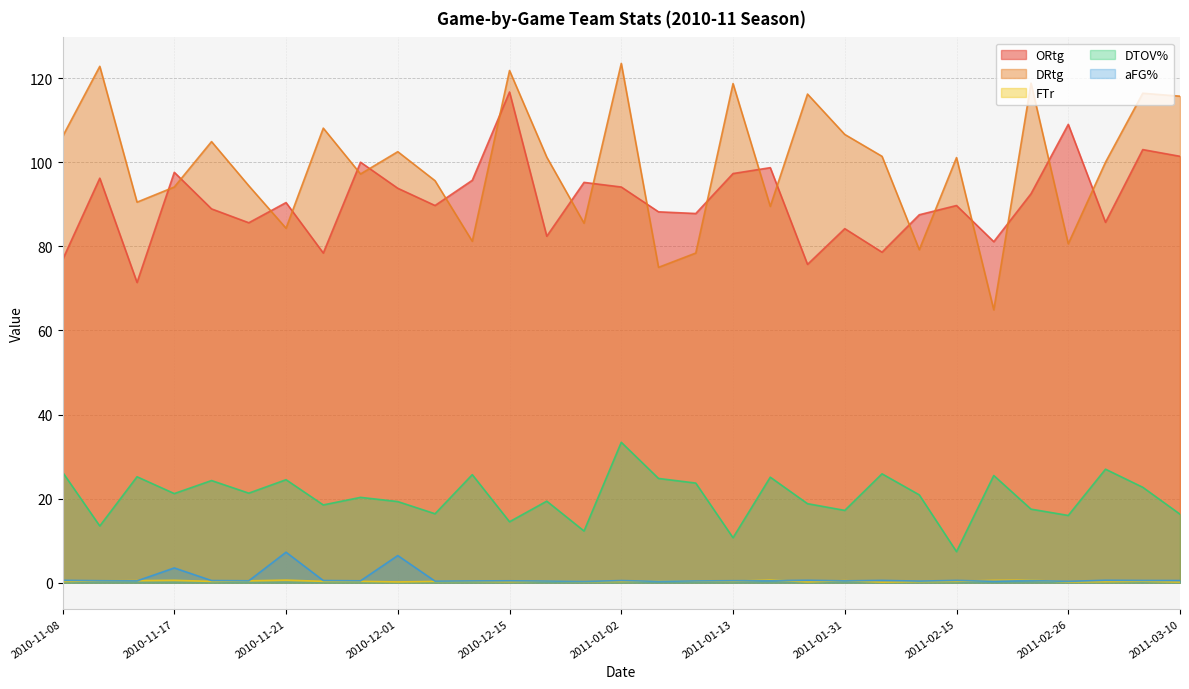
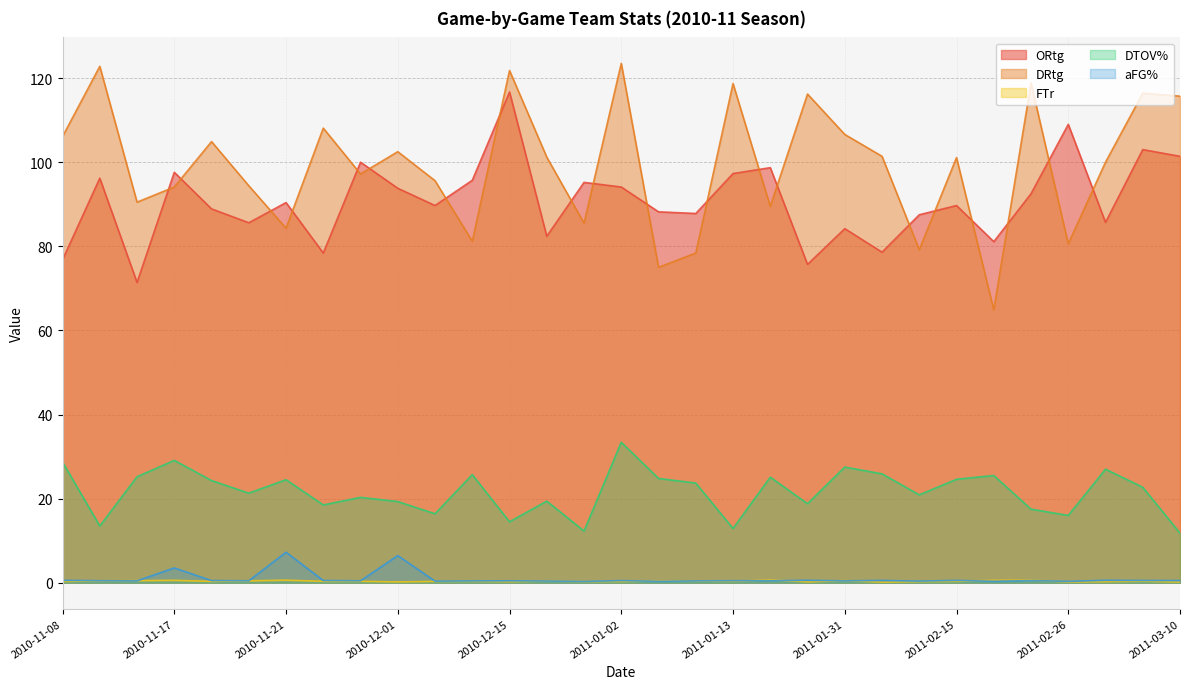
DTOV%, 2010-11-08: 26 -> 29
DTOV%, 2010-11-17: 21 -> 29
DTOV%, 2011-01-13: 11 -> 13
DTOV%, 2011-01-31: 17 -> 28
DTOV%, 2011-02-15: 7 -> 25
DTOV%, 2011-03-10: 16 -> 12
